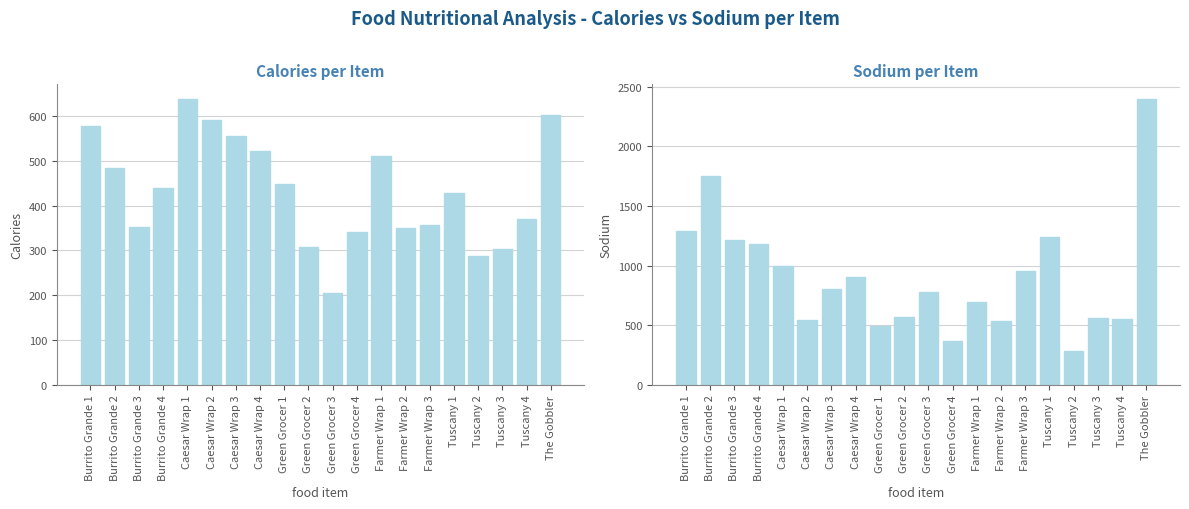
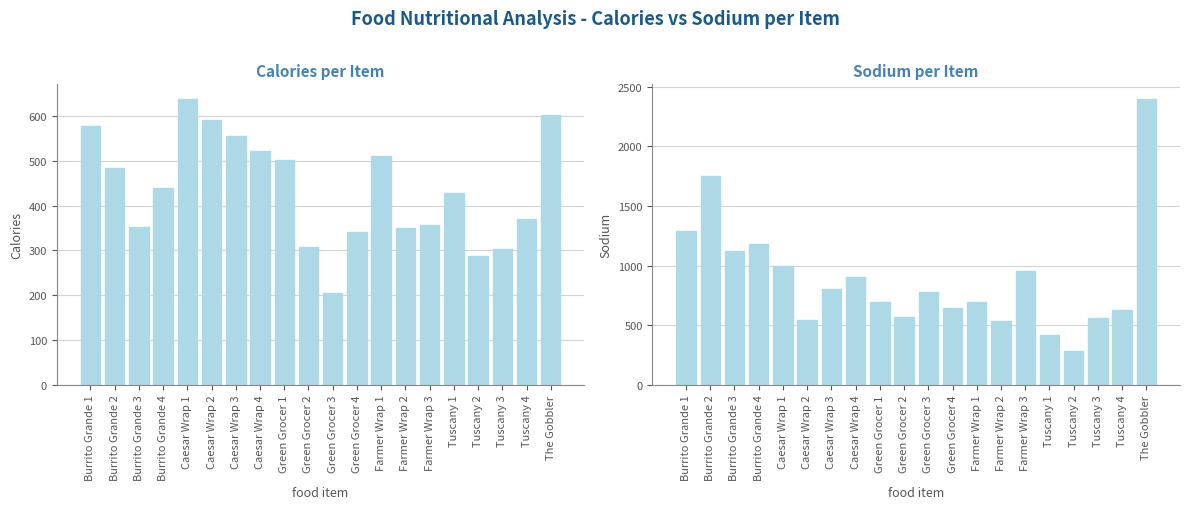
Calories per Item, Green Grocer 1: 450 -> 500
Sodium per Item, Burrito Grande 3: 1220 -> 1120
Sodium per Item, Green Grocer 1: 500 -> 700
Sodium per Item, Green Grocer 4: 360 -> 640
Sodium per Item, Tuscany 1: 1240 -> 410
Sodium per Item, Tuscany 4: 560 -> 630
